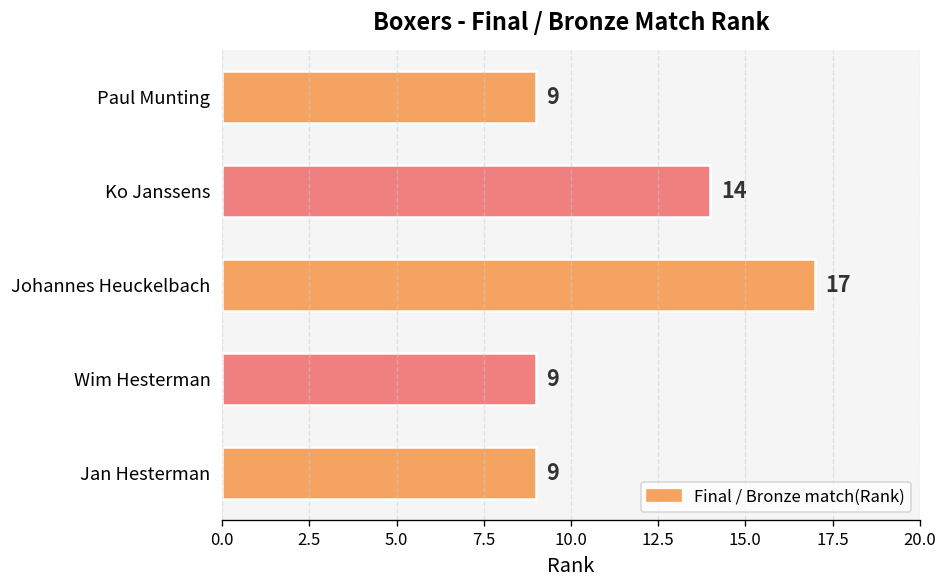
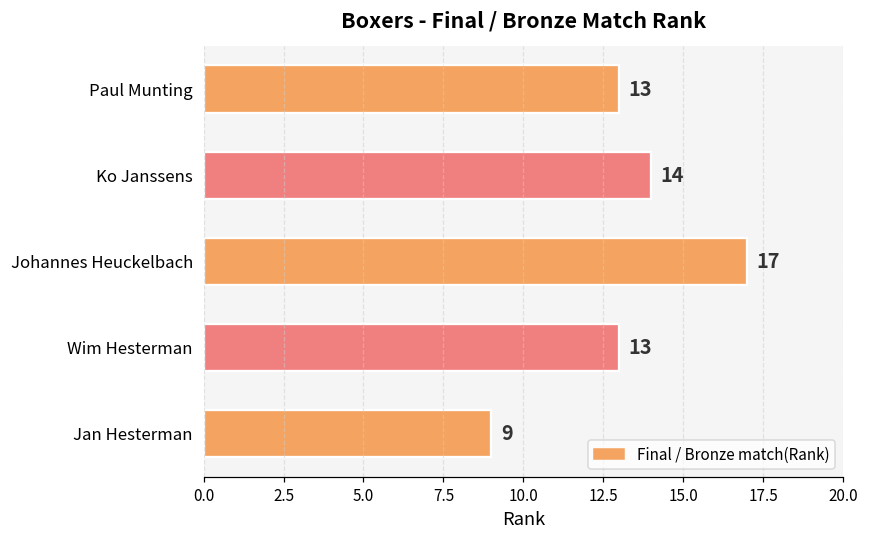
Paul Munting: 9 -> 13
Wim Hesterman: 9 -> 13
